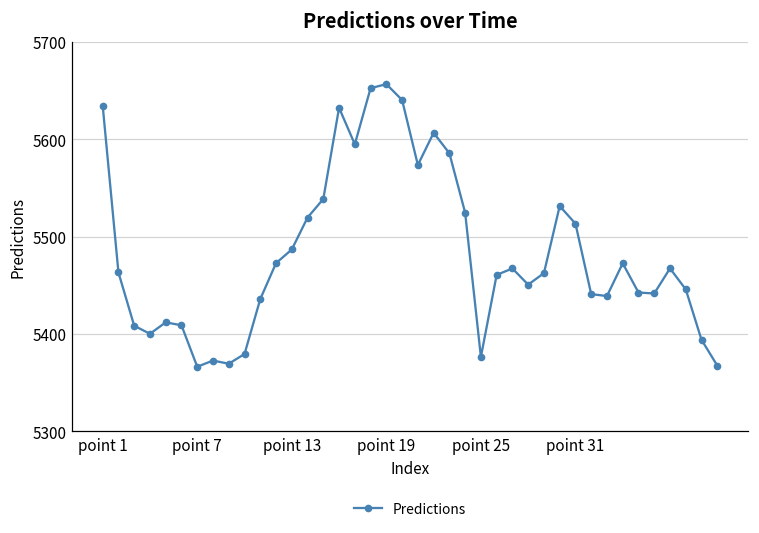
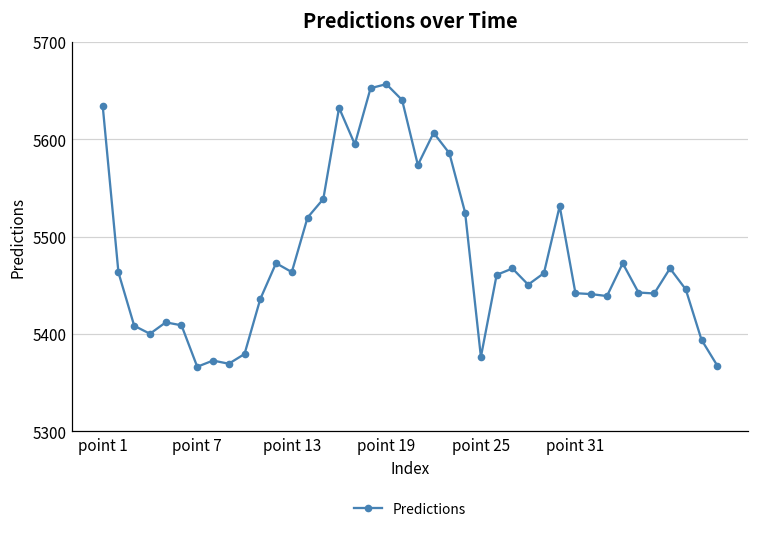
point 13: 5490 -> 5460
point 31: 5510 -> 5440
